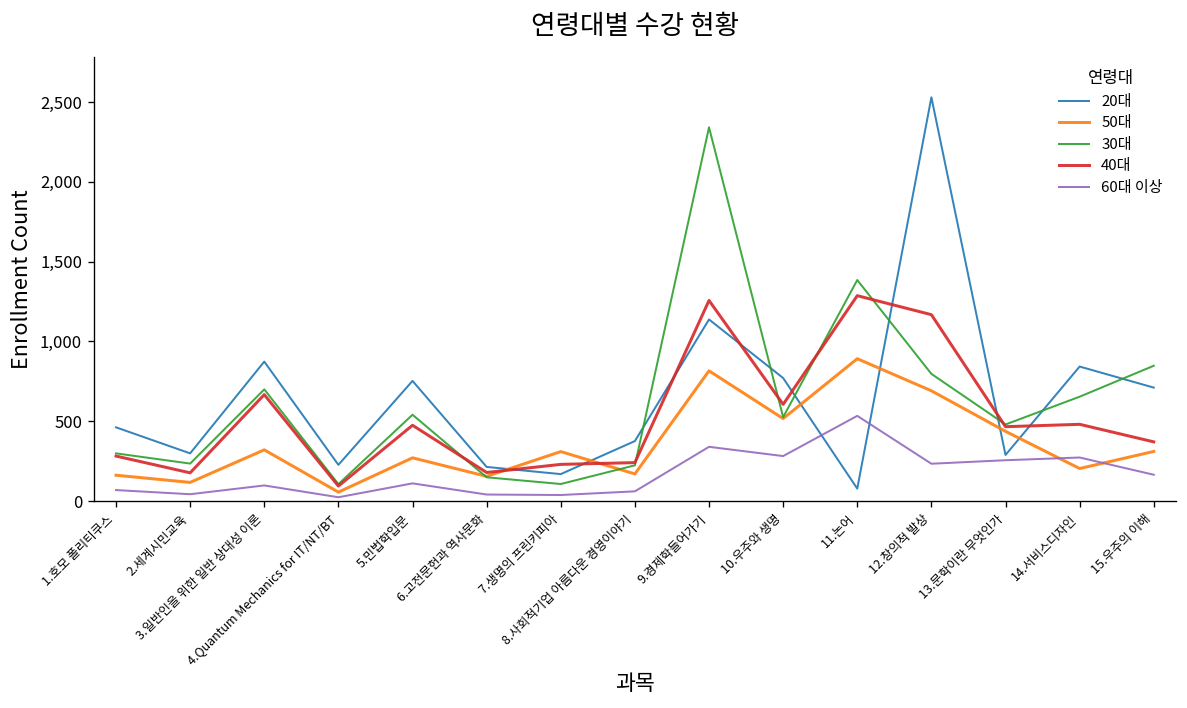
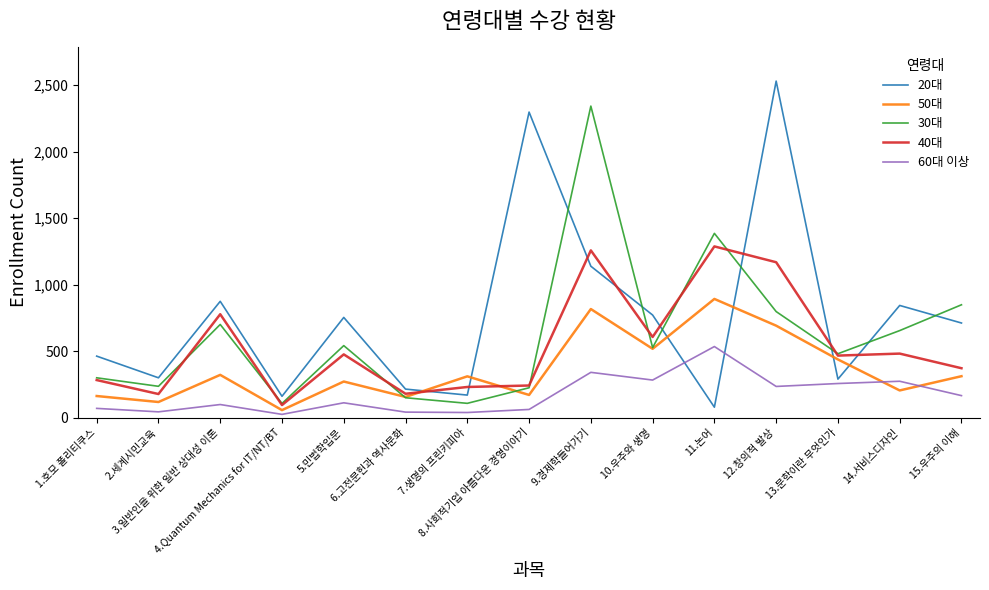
40대, 3.일반인을 위한 일반 상대성 이론: 670 -> 780
20대, 4.Quantum Mechanics for IT/NT/BT: 230 -> 160
20대, 8.사회적기업 아름다운 경영이야기: 380 -> 2,300
